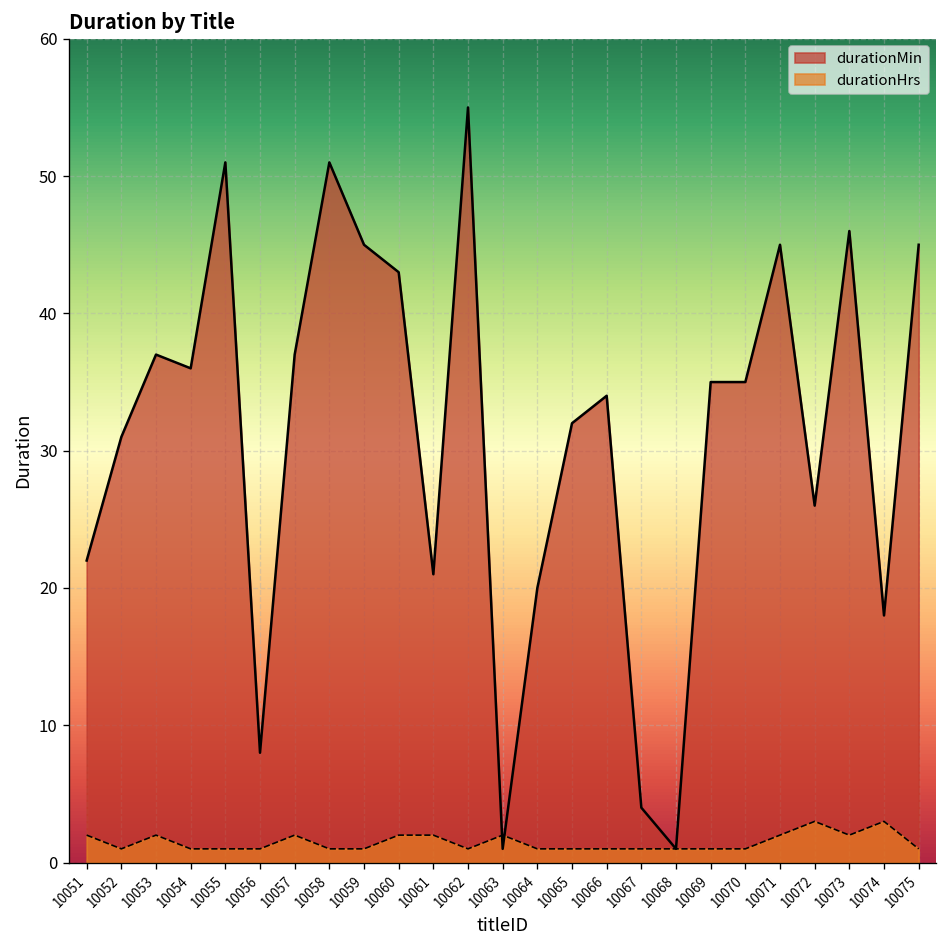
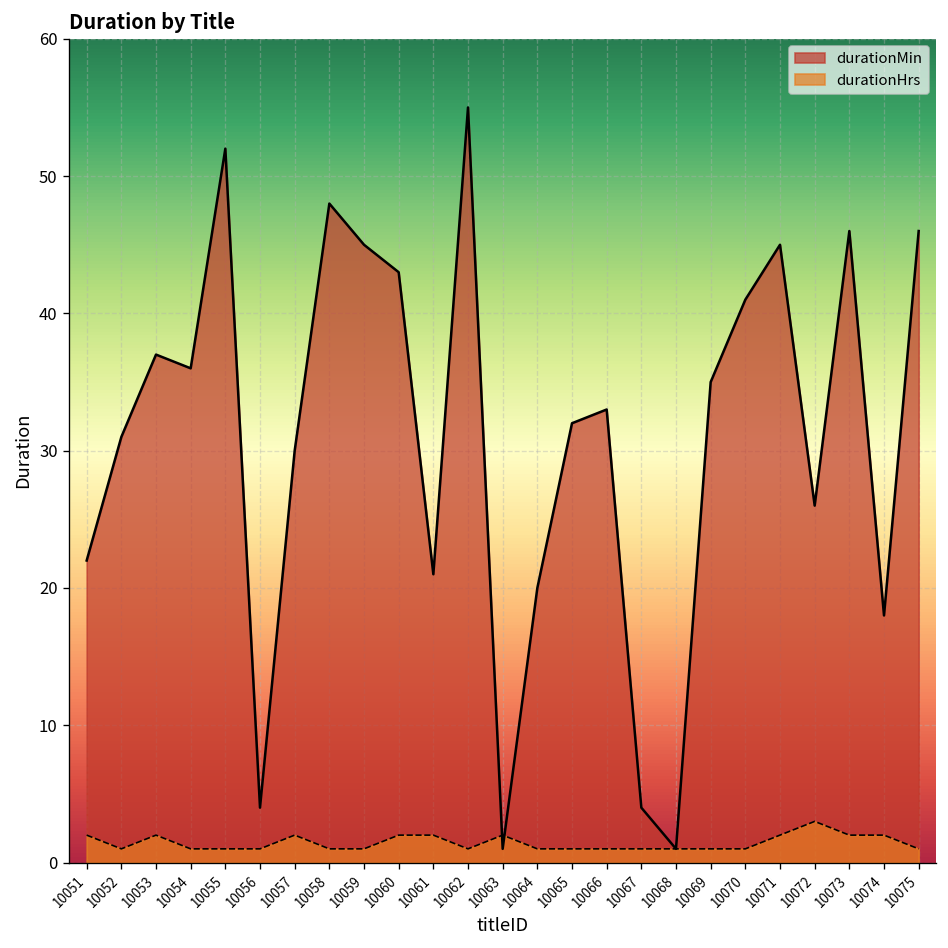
durationMin, 10055: 51 -> 52
durationMin, 10056: 8 -> 4
durationMin, 10057: 37 -> 30
durationMin, 10058: 51 -> 48
durationMin, 10066: 34 -> 33
durationMin, 10070: 35 -> 41
durationHrs, 10074: 3 -> 2
durationMin, 10075: 45 -> 46
